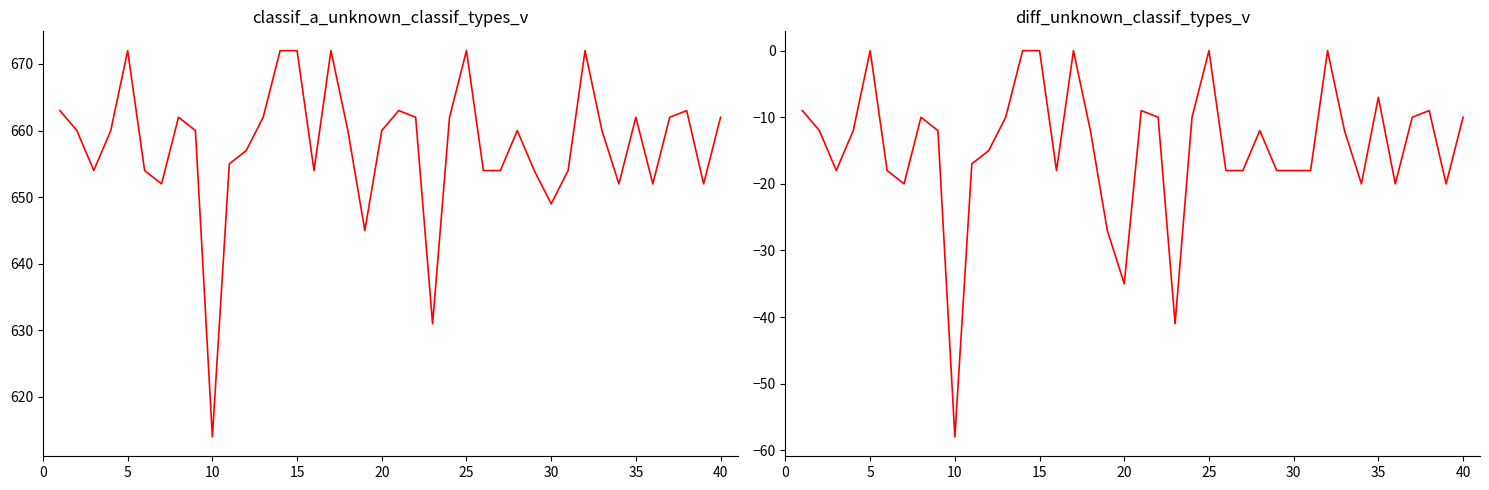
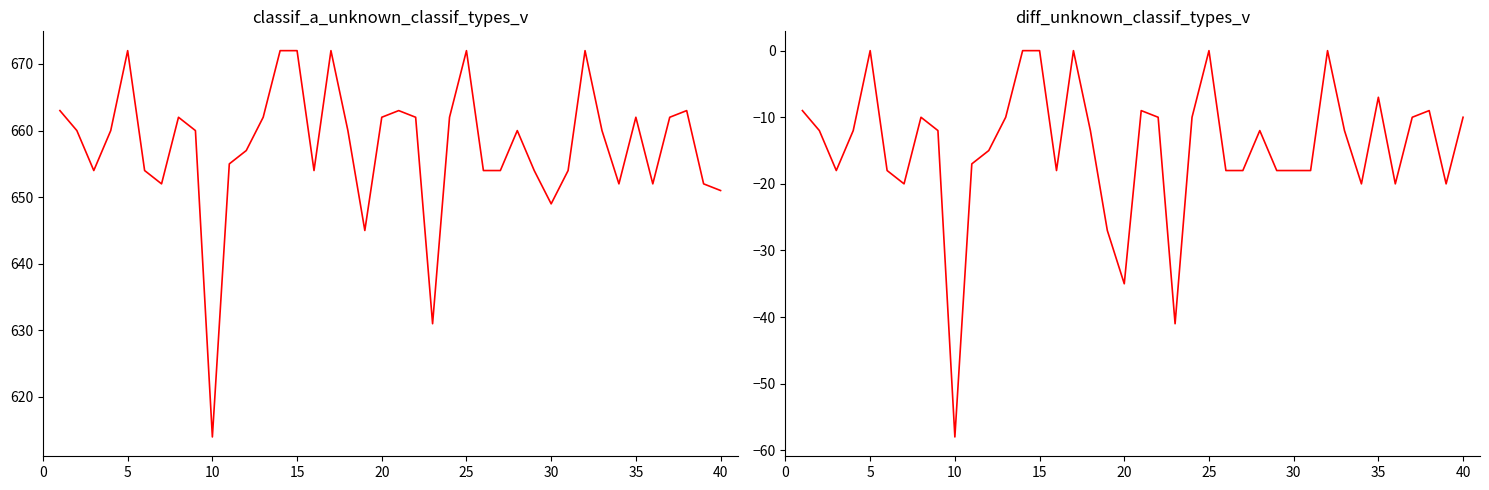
classif_a_unknown_classif_types_v, 20: 660 -> 662
classif_a_unknown_classif_types_v, 40: 662 -> 651
